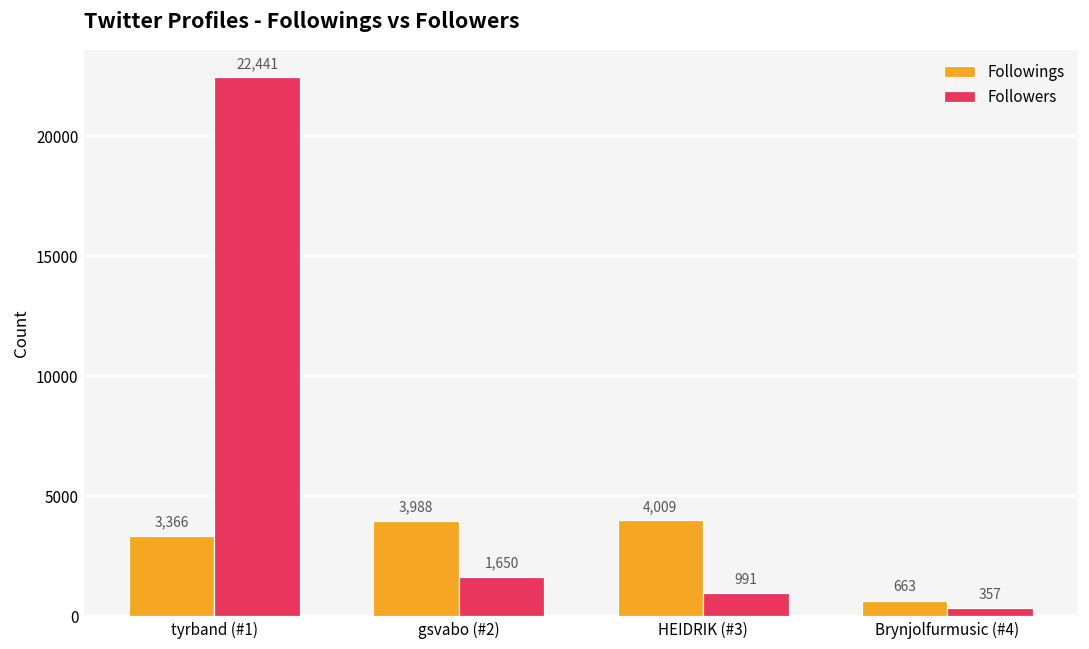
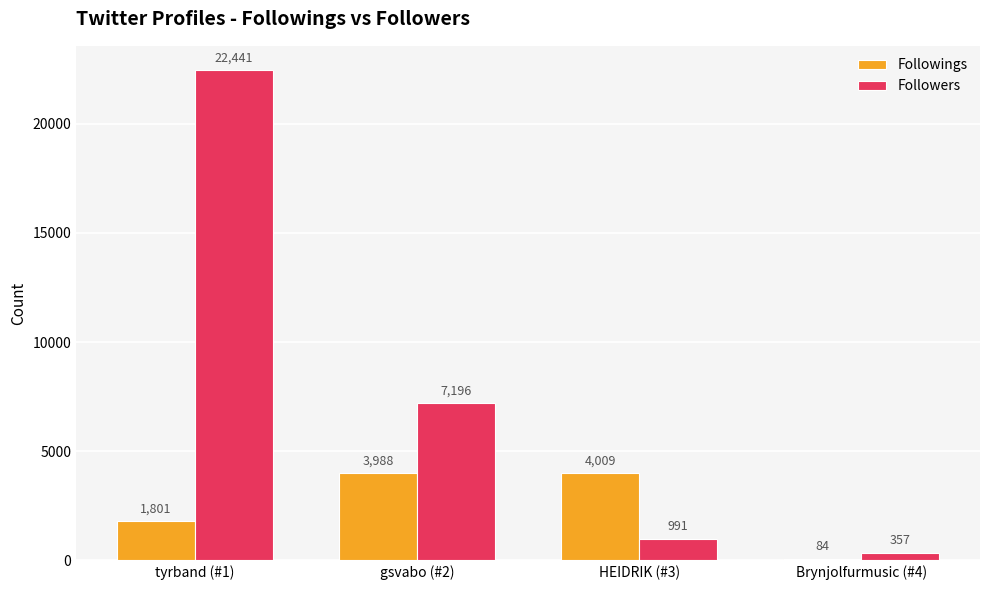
Followings, tyrband (#1): 3,366 -> 1,801
Followers, gsvabo (#2): 1,650 -> 7,196
Followings, Brynjolfurmusic (#4): 663 -> 84
